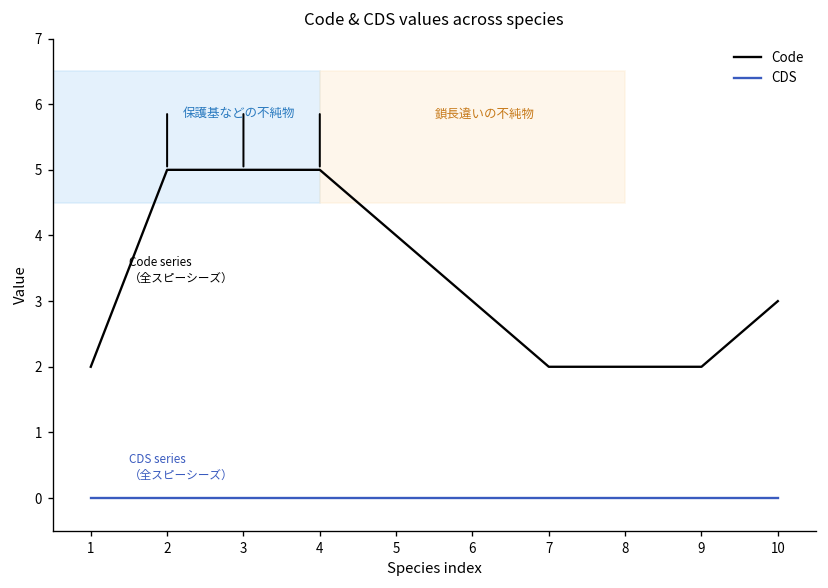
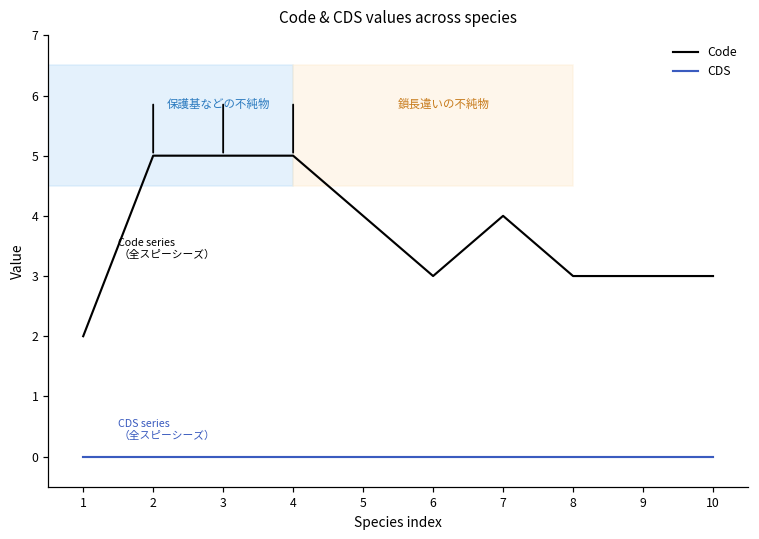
Code, 7: 2 -> 4
Code, 8: 2 -> 3
Code, 9: 2 -> 3
